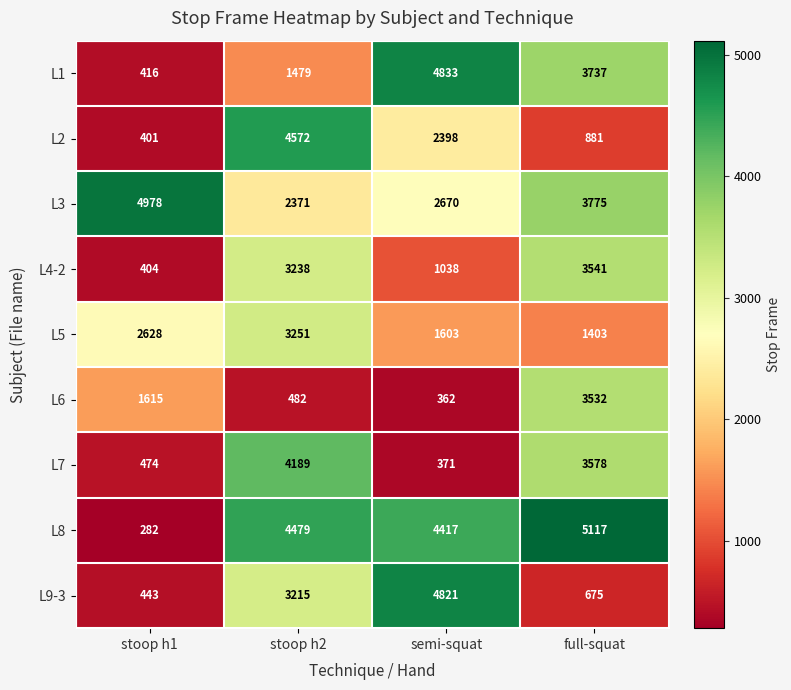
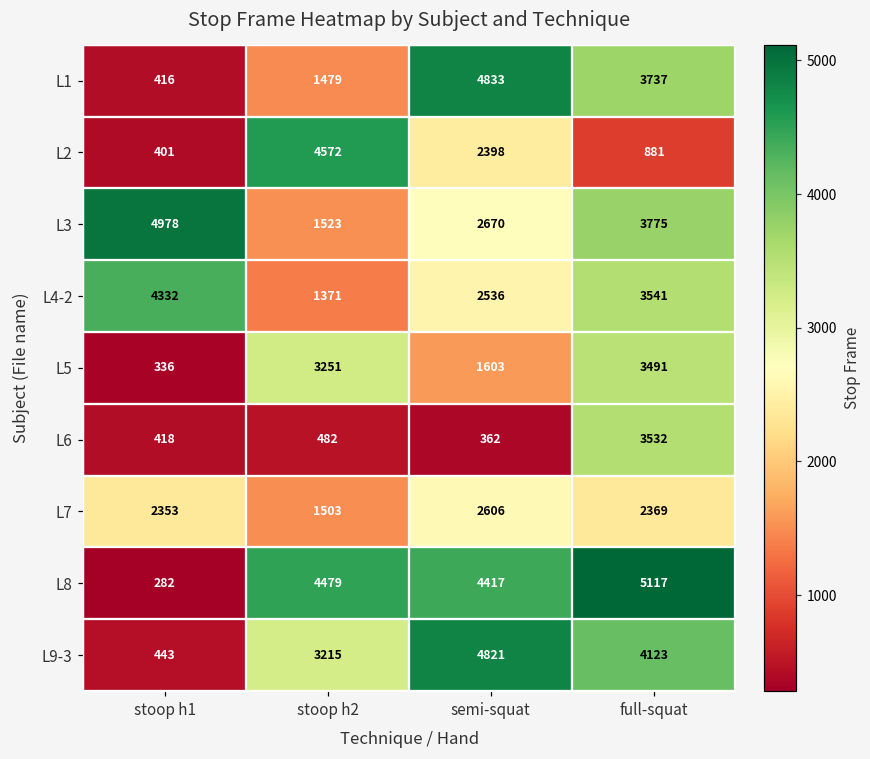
L3, stoop h2: 2371 -> 1523
L4-2, stoop h1: 404 -> 4332
L4-2, stoop h2: 3238 -> 1371
L4-2, semi-squat: 1038 -> 2536
L5, stoop h1: 2628 -> 336
L5, full-squat: 1403 -> 3491
L6, stoop h1: 1615 -> 418
L7, stoop h1: 474 -> 2353
L7, stoop h2: 4189 -> 1503
L7, semi-squat: 371 -> 2606
L7, full-squat: 3578 -> 2369
L9-3, full-squat: 675 -> 4123
